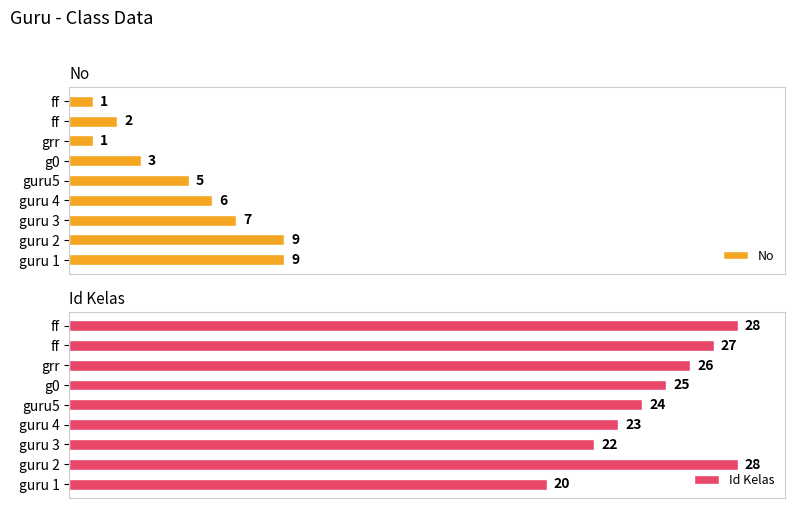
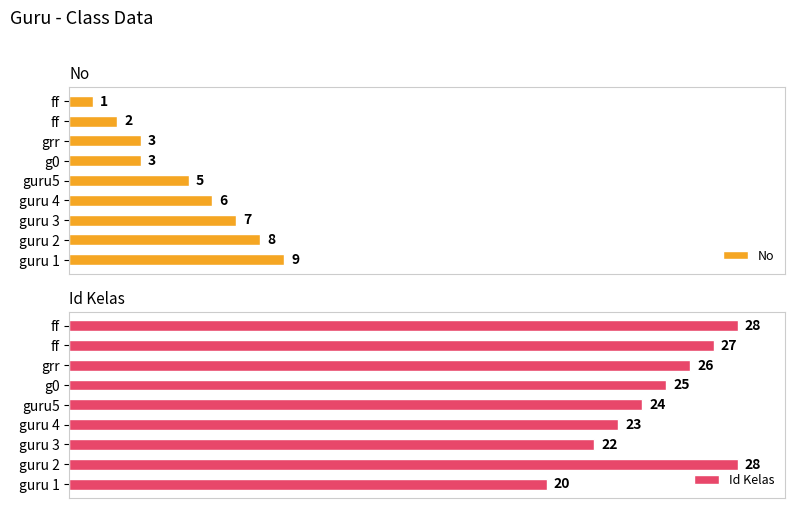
No, grr: 1 -> 3
No, guru 2: 9 -> 8
